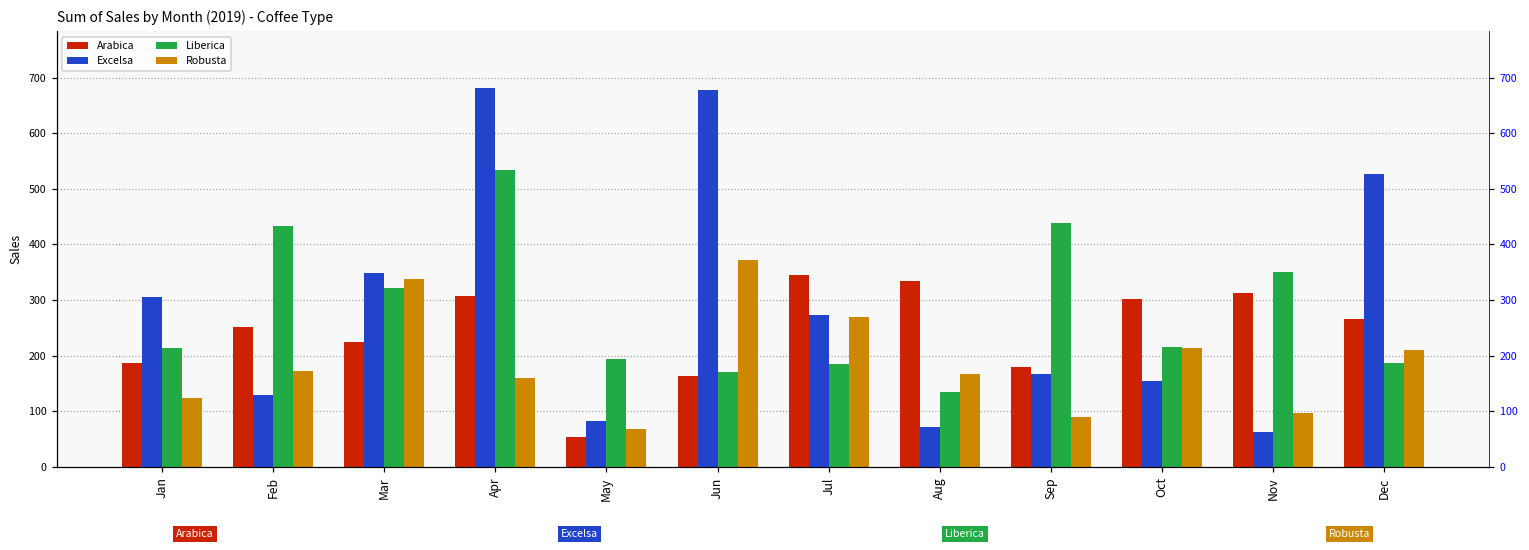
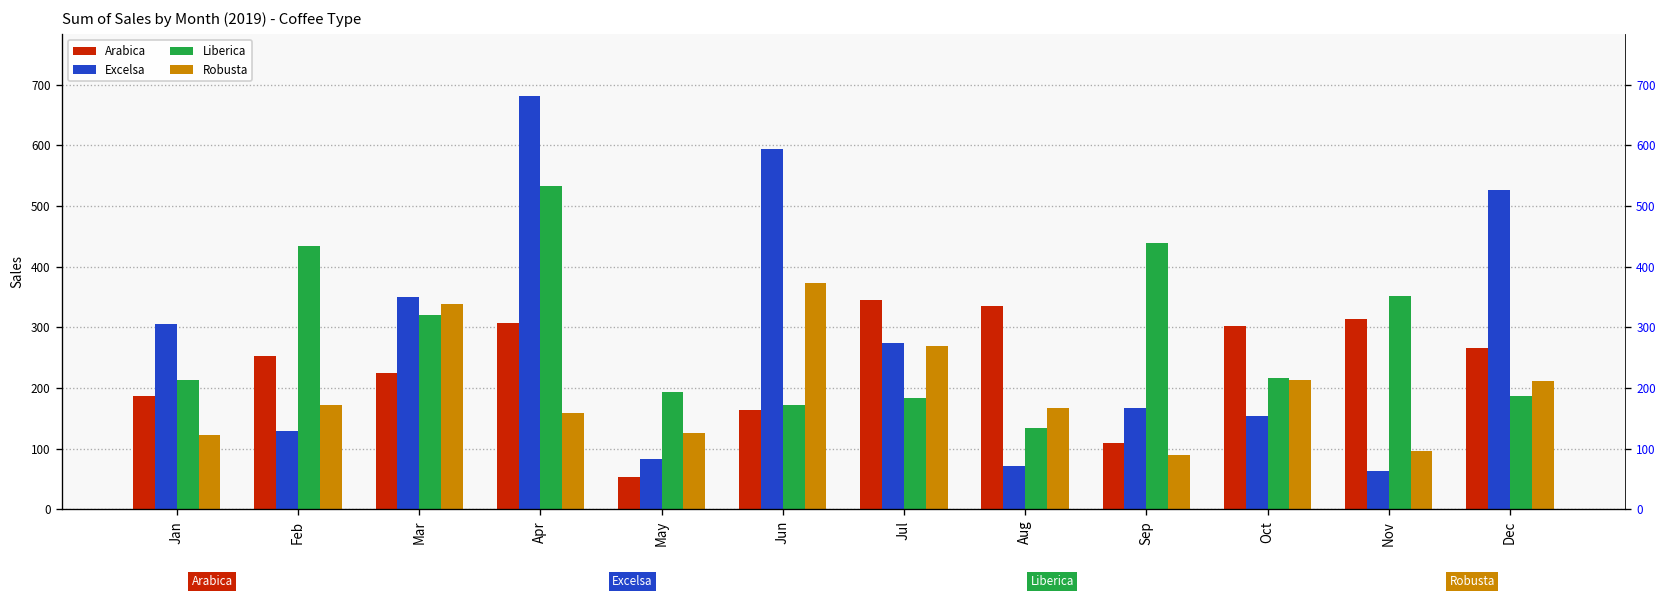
Robusta, May: 70 -> 130
Excelsa, Jun: 680 -> 590
Arabica, Sep: 180 -> 110
